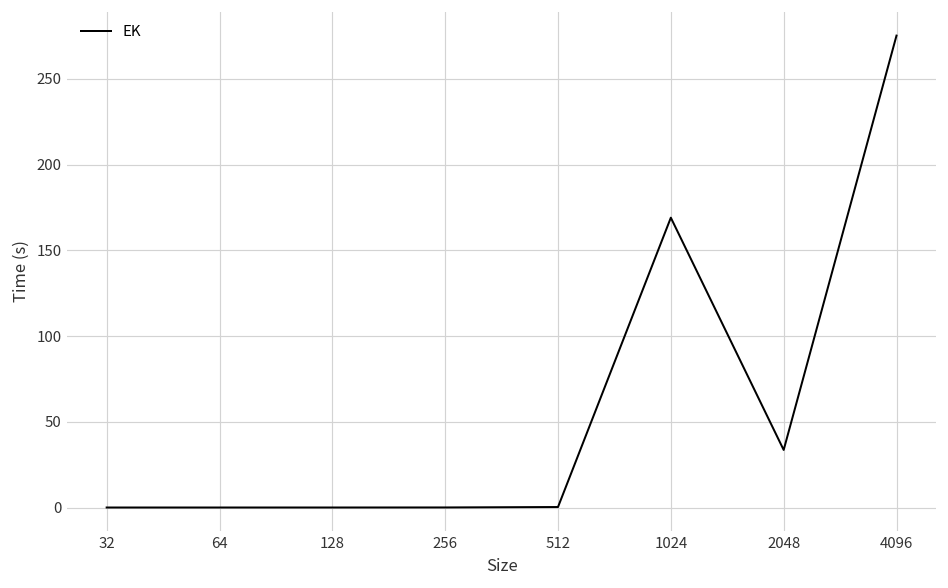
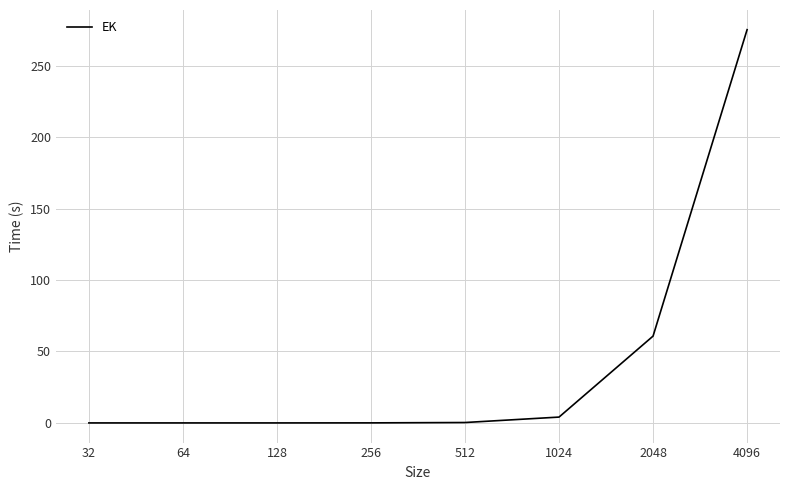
1024: 169 -> 4
2048: 34 -> 61
